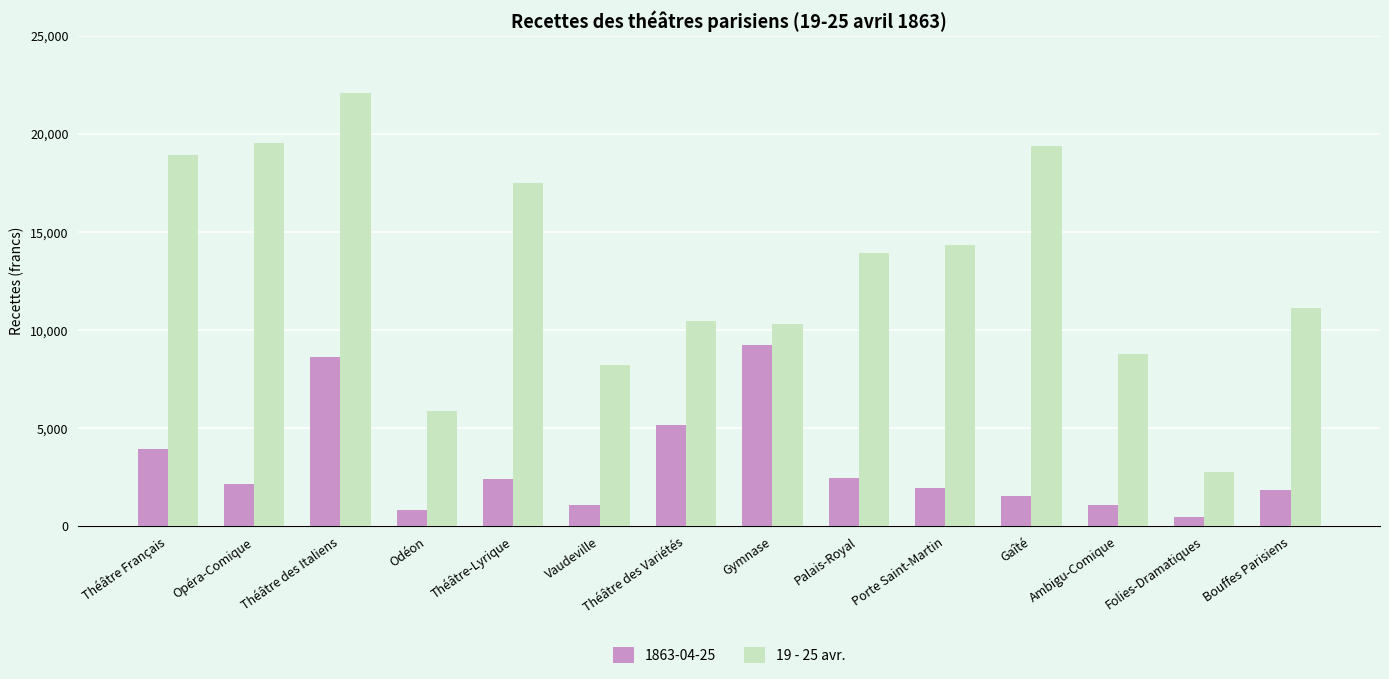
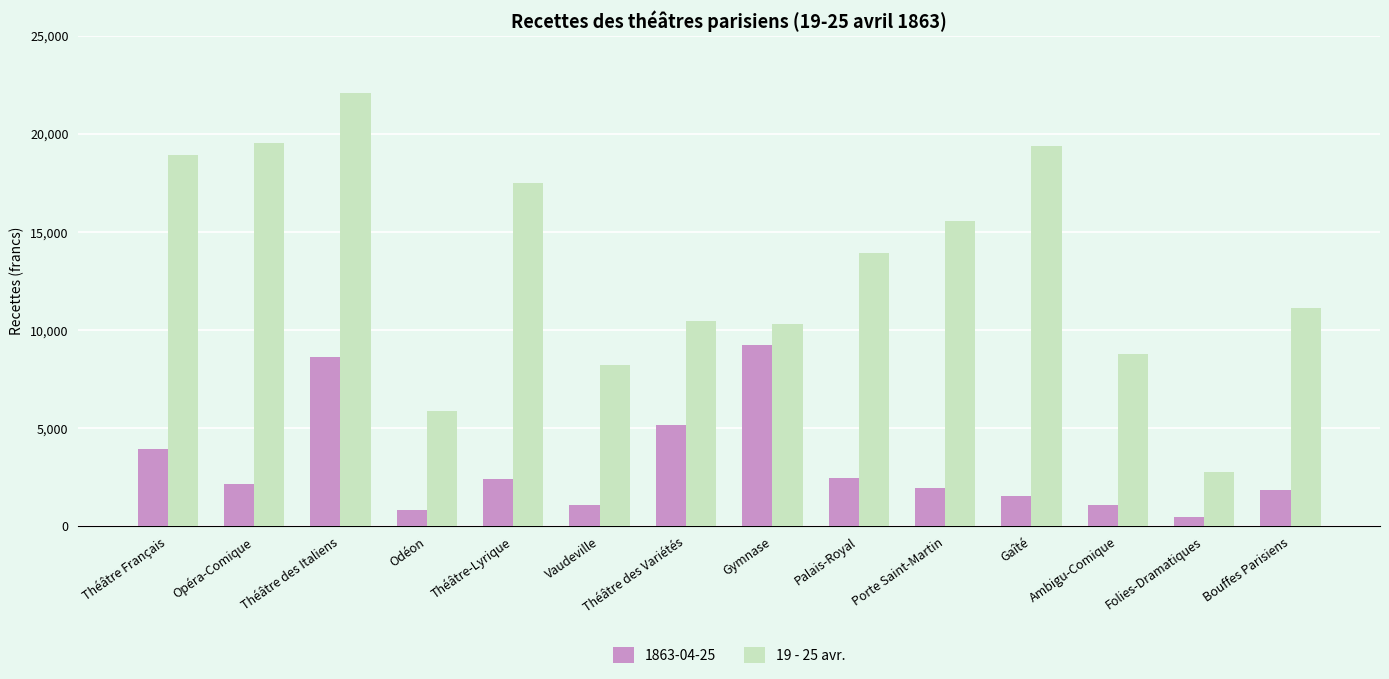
19 - 25 avr., Porte Saint-Martin: 14,300 -> 15,600
